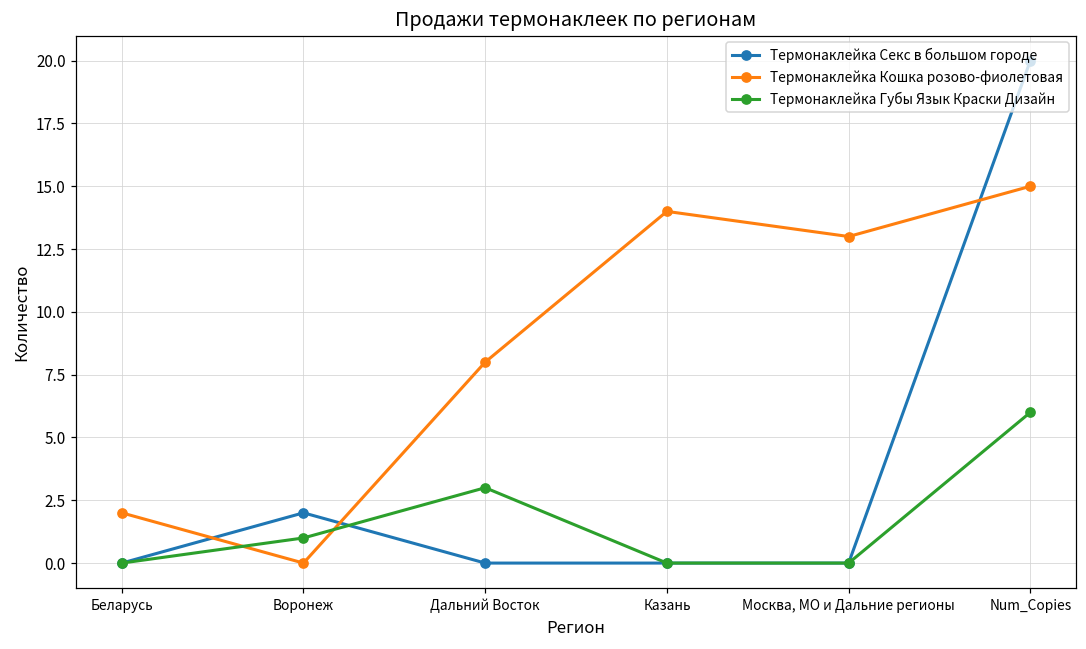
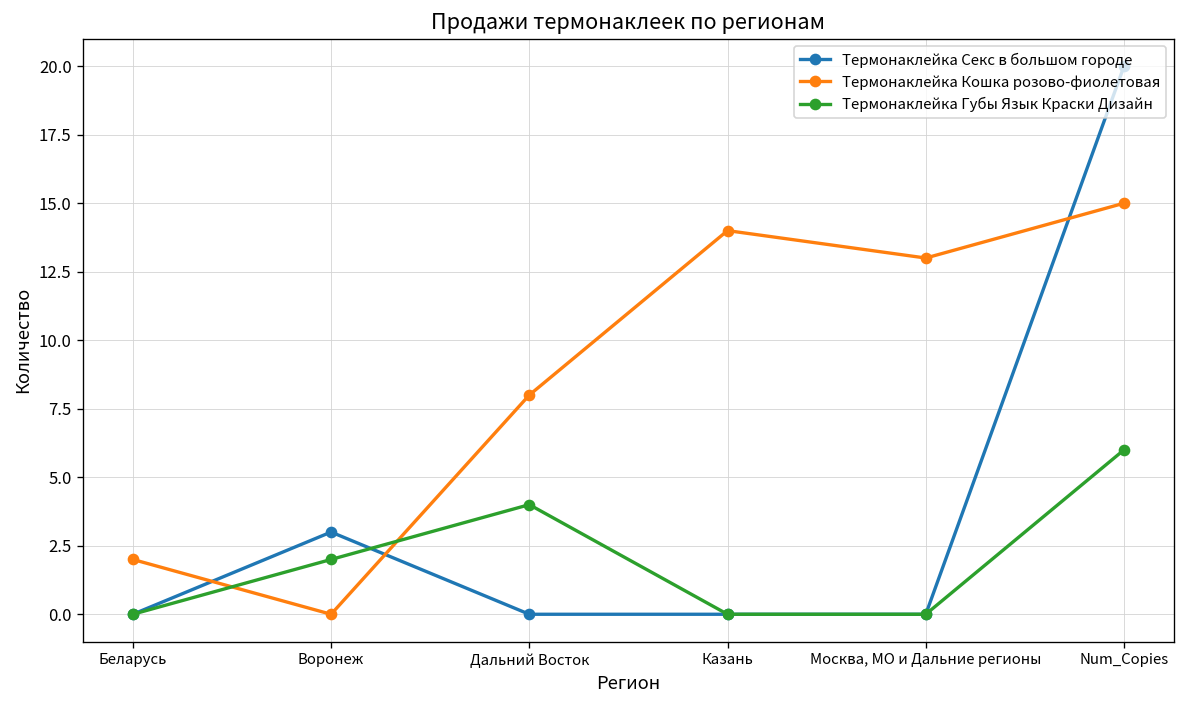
Термонаклейка Секс в большом городе, Воронеж: 2 -> 3
Термонаклейка Губы Язык Краски Дизайн, Воронеж: 1 -> 2
Термонаклейка Губы Язык Краски Дизайн, Дальний Восток: 3 -> 4
